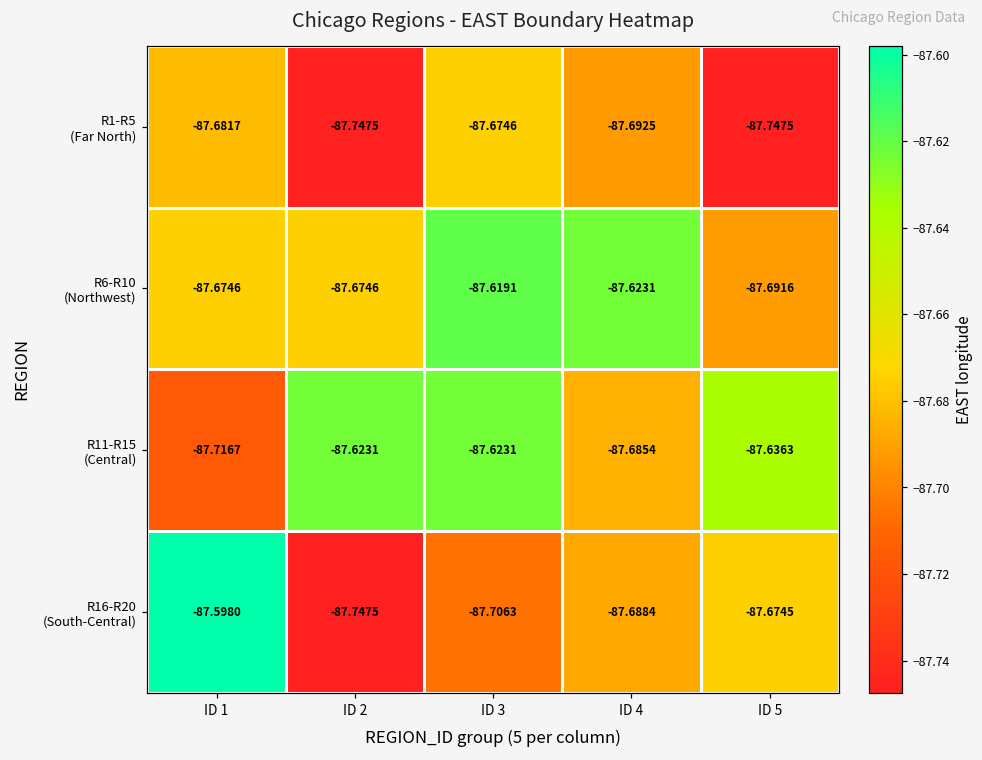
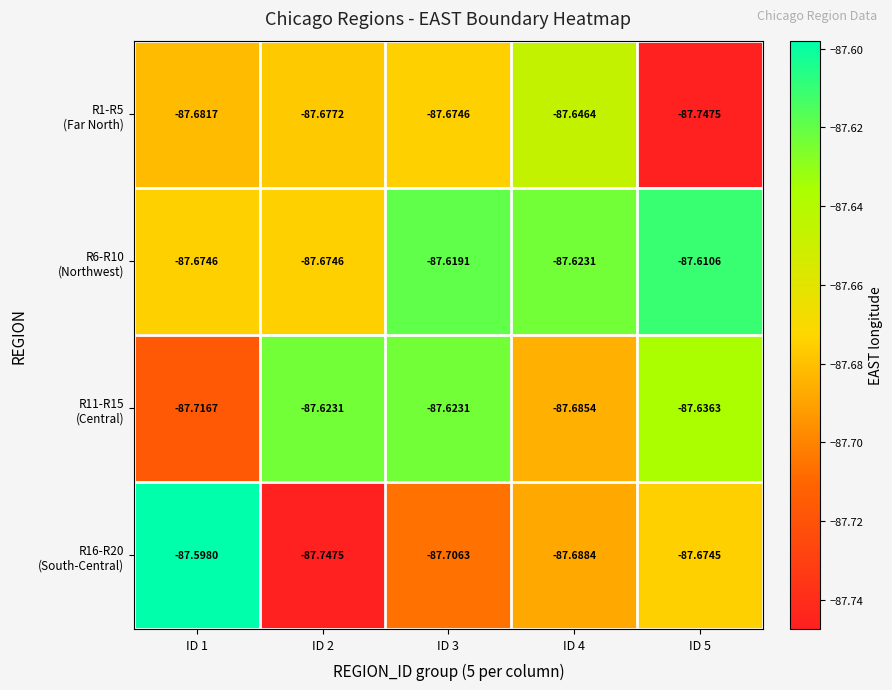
R1-R5 (Far North), ID 2: -87.7475 -> -87.6772
R1-R5 (Far North), ID 4: -87.6925 -> -87.6464
R6-R10 (Northwest), ID 5: -87.6916 -> -87.6106
